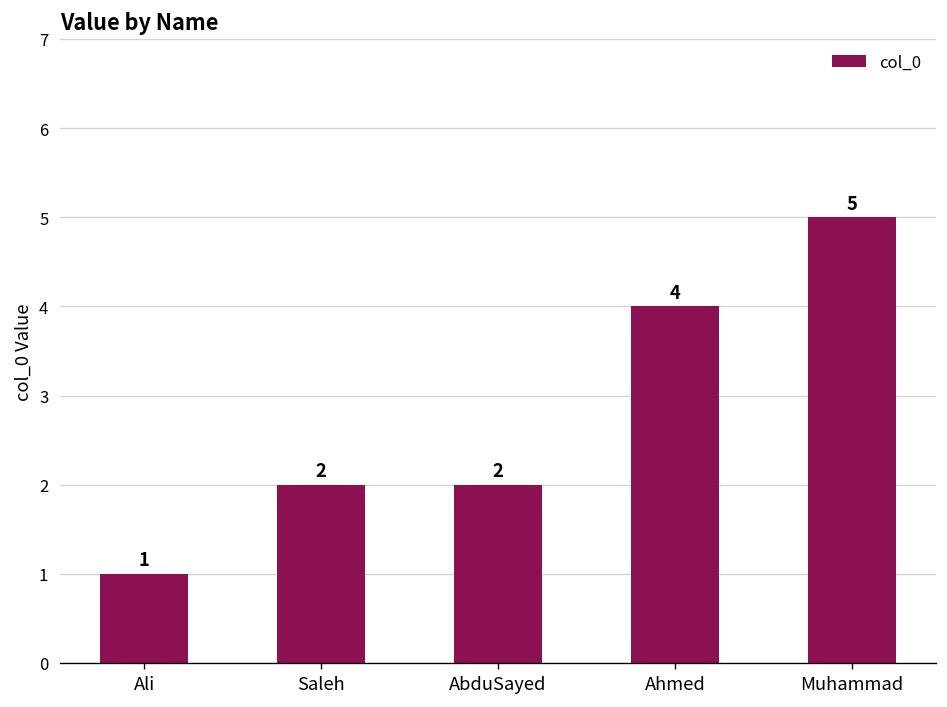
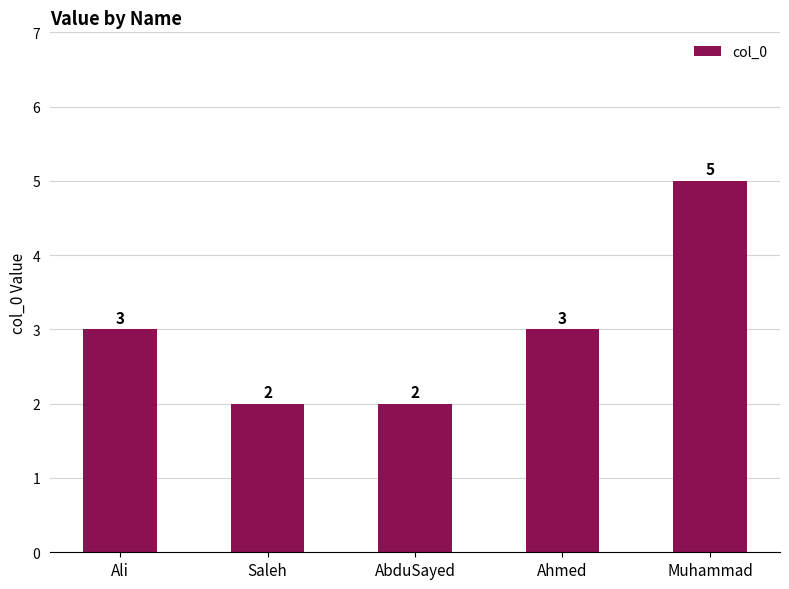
Ali: 1 -> 3
Ahmed: 4 -> 3
